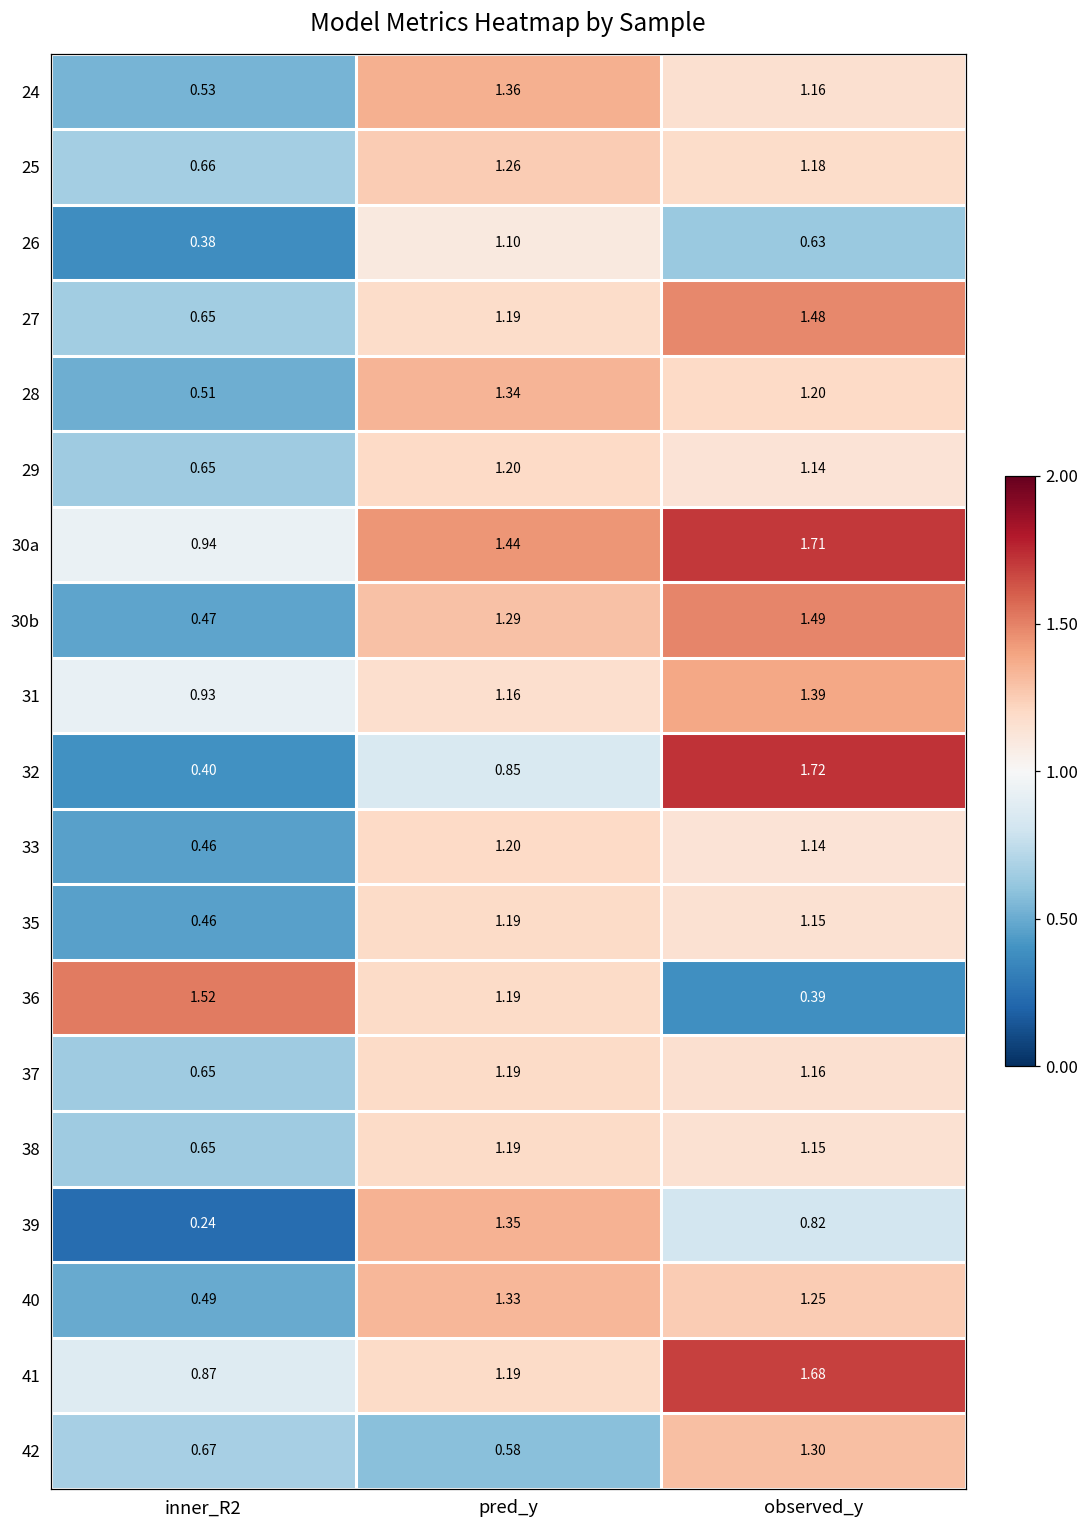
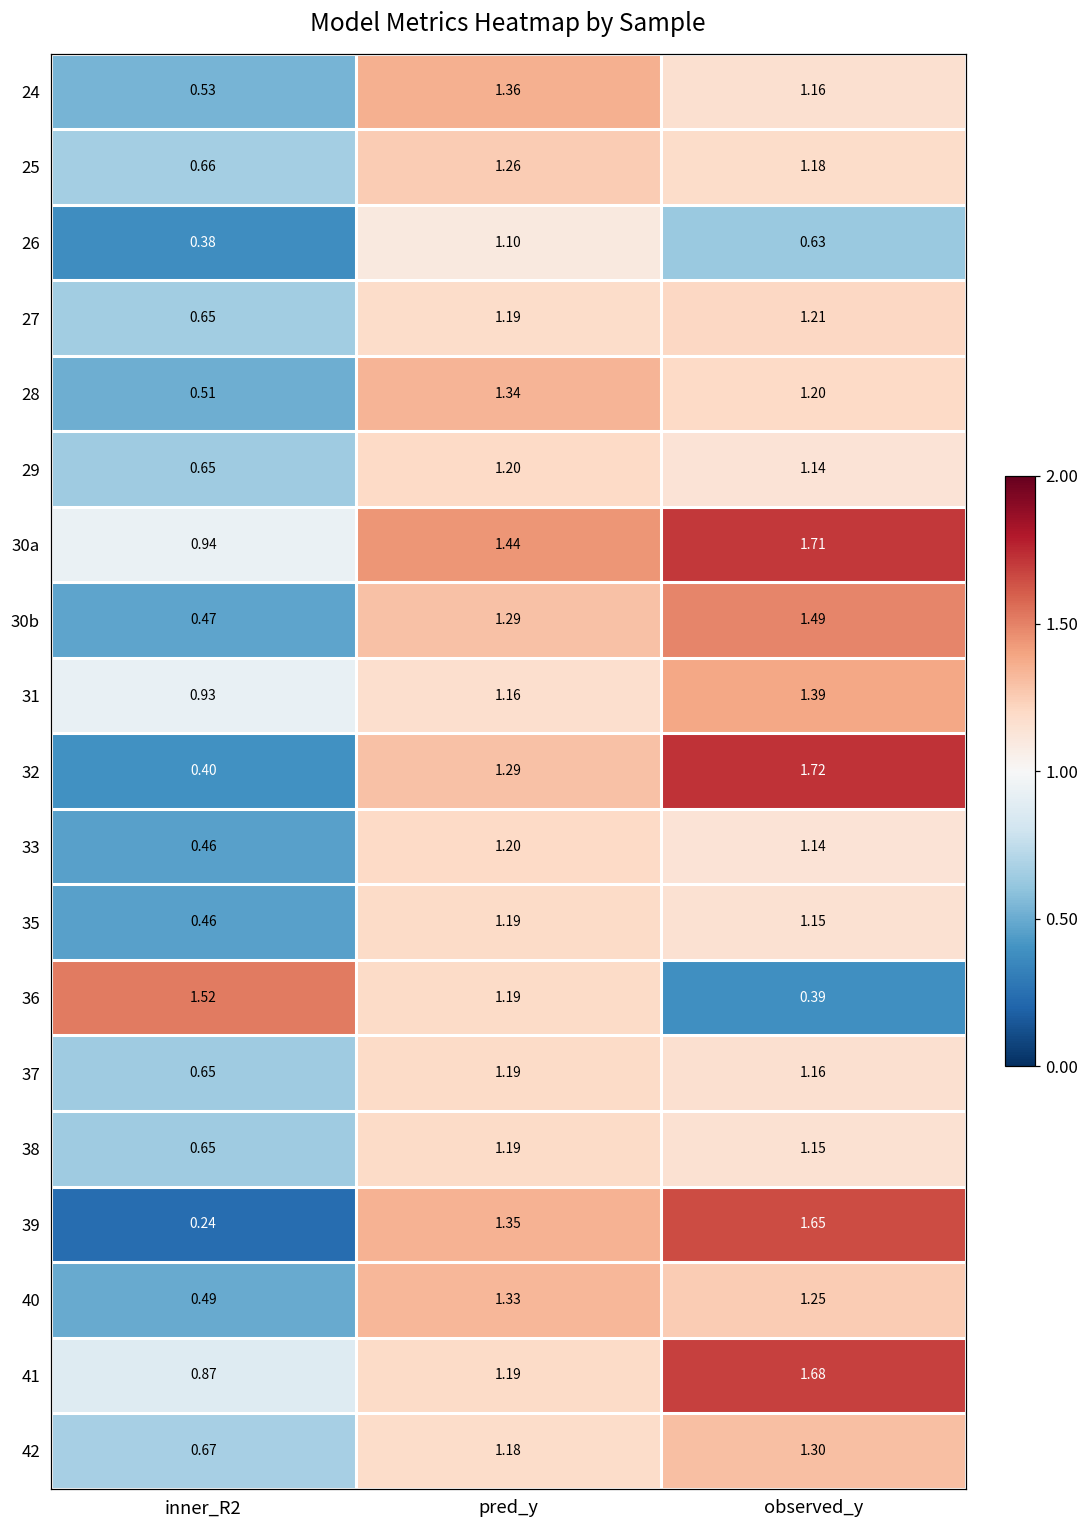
27, observed_y: 1.48 -> 1.21
32, pred_y: 0.85 -> 1.29
39, observed_y: 0.82 -> 1.65
42, pred_y: 0.58 -> 1.18
